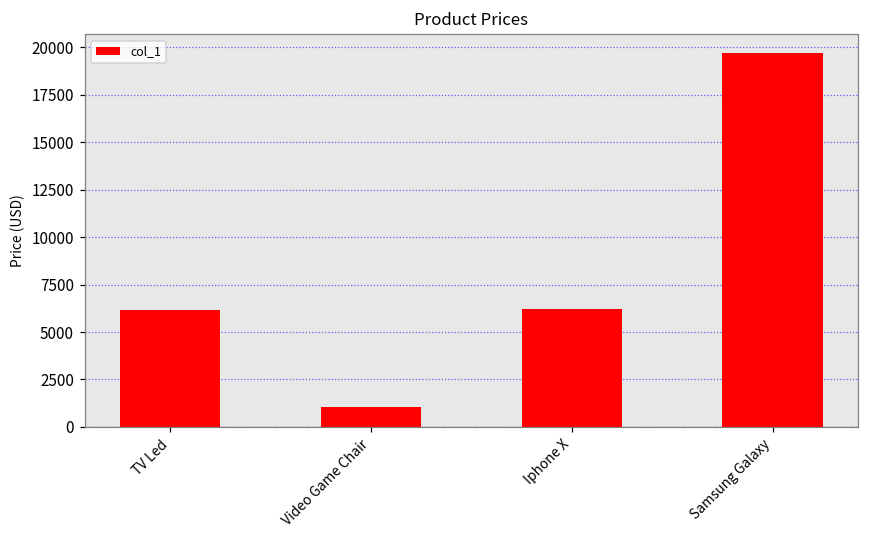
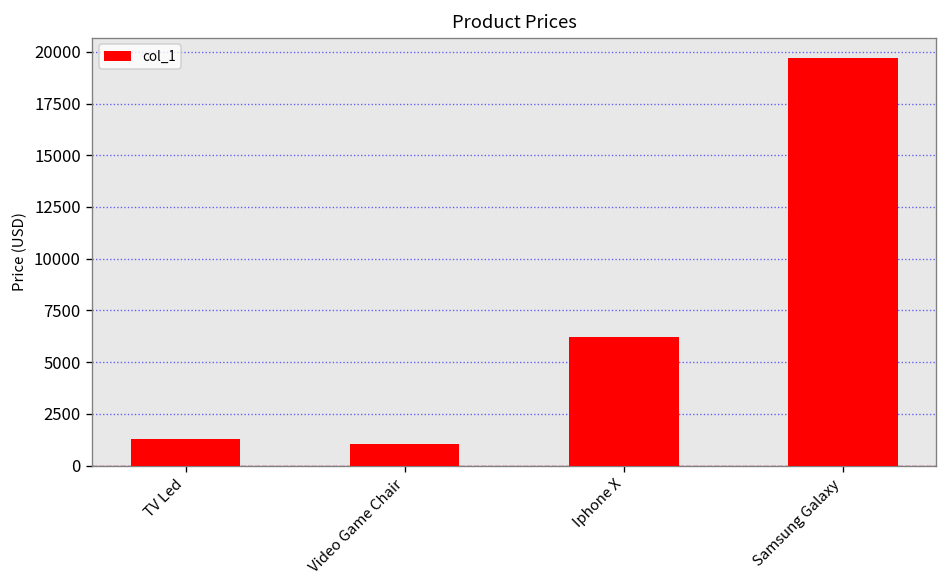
TV Led: 6100 -> 1300
